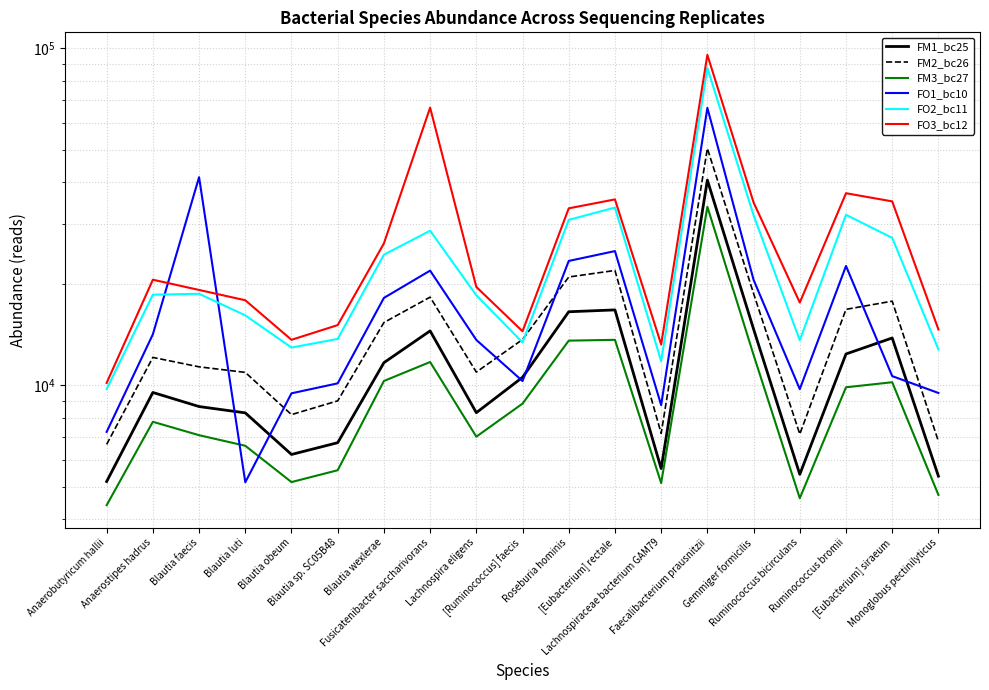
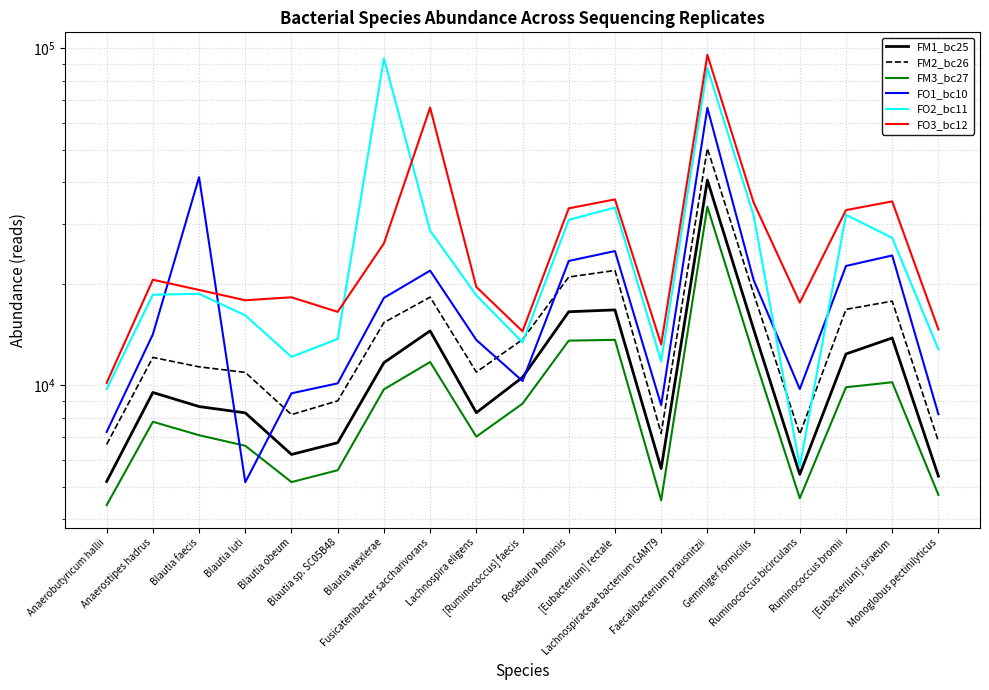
FO2_bc11, Blautia obeum: 12900 -> 12100
FO3_bc12, Blautia obeum: 13600 -> 18000
FO3_bc12, Blautia sp. SC05B48: 15000 -> 17000
FM3_bc27, Blautia wexlerae: 10300 -> 9700
FO2_bc11, Blautia wexlerae: 24000 -> 93000
FM3_bc27, Lachnospiraceae bacterium GAM79: 5100 -> 4600
FO2_bc11, Ruminococcus bicirculans: 13600 -> 5700
FO3_bc12, Ruminococcus bromii: 37000 -> 33000
FO1_bc10, [Eubacterium] siraeum: 10600 -> 24000
FO1_bc10, Monoglobus pectinilyticus: 9500 -> 8200
